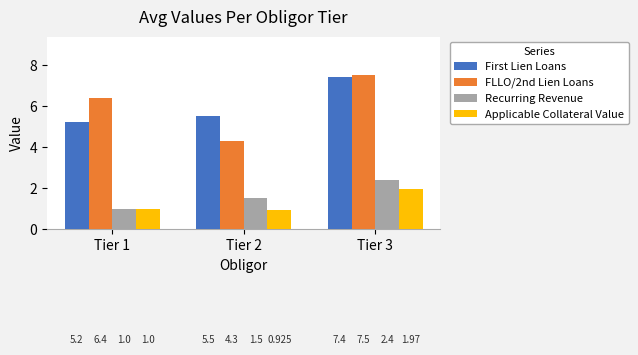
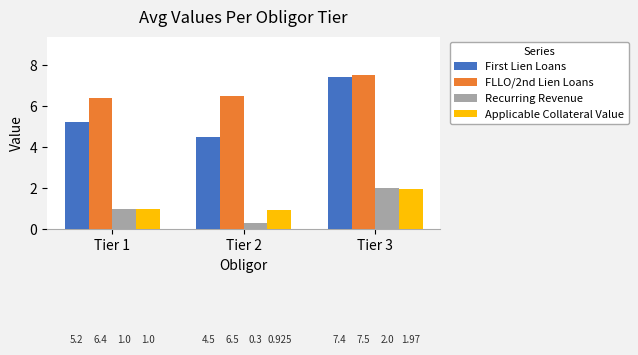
First Lien Loans, Tier 2: 5.5 -> 4.5
FLLO/2nd Lien Loans, Tier 2: 4.3 -> 6.5
Recurring Revenue, Tier 2: 1.5 -> 0.3
Recurring Revenue, Tier 3: 2.4 -> 2.0
